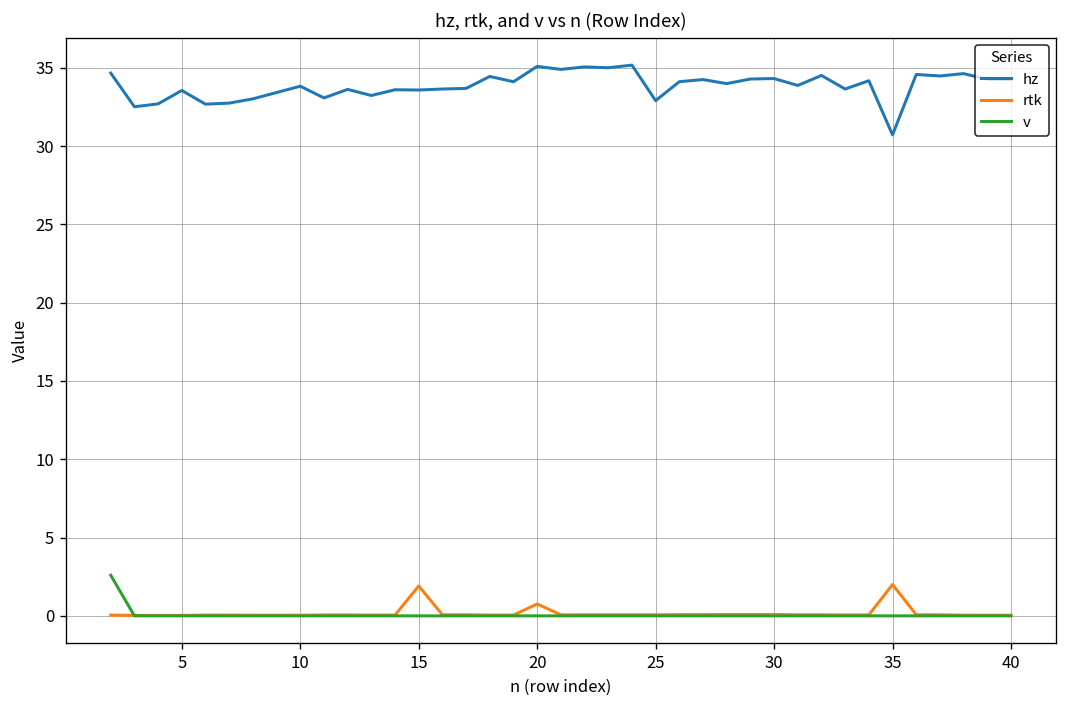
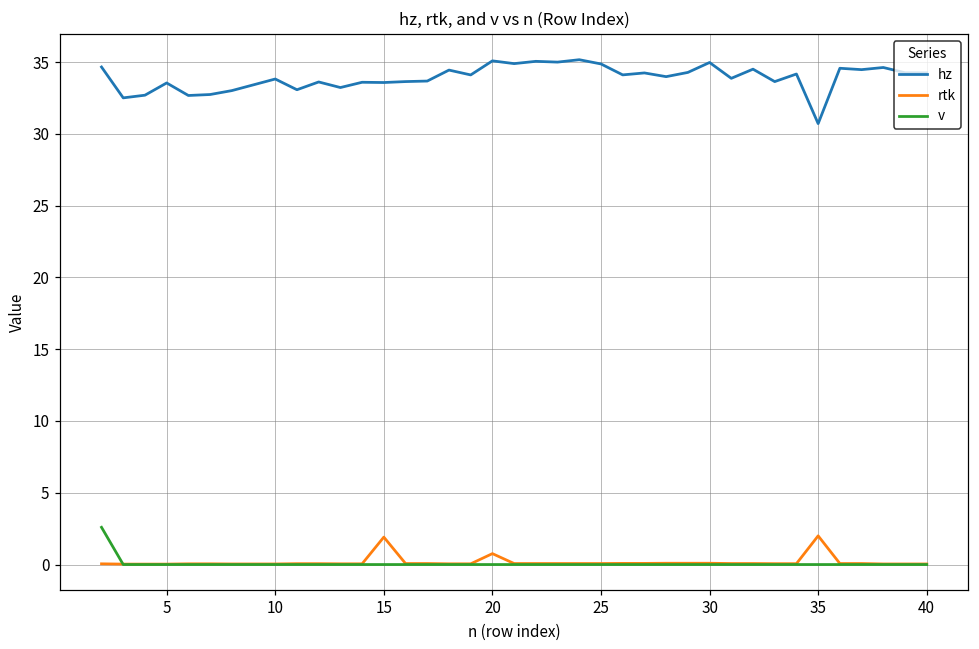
hz, 25: 32.9 -> 34.9
hz, 30: 34.3 -> 35.0
